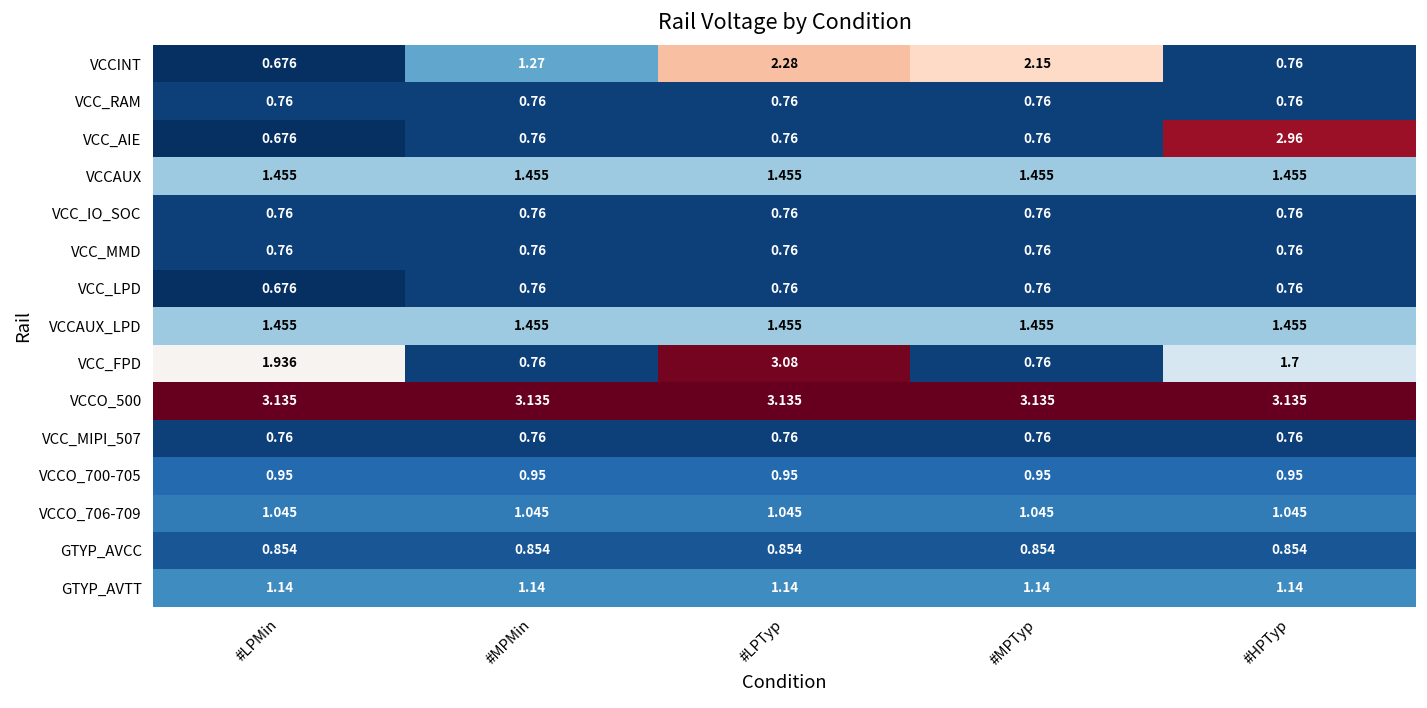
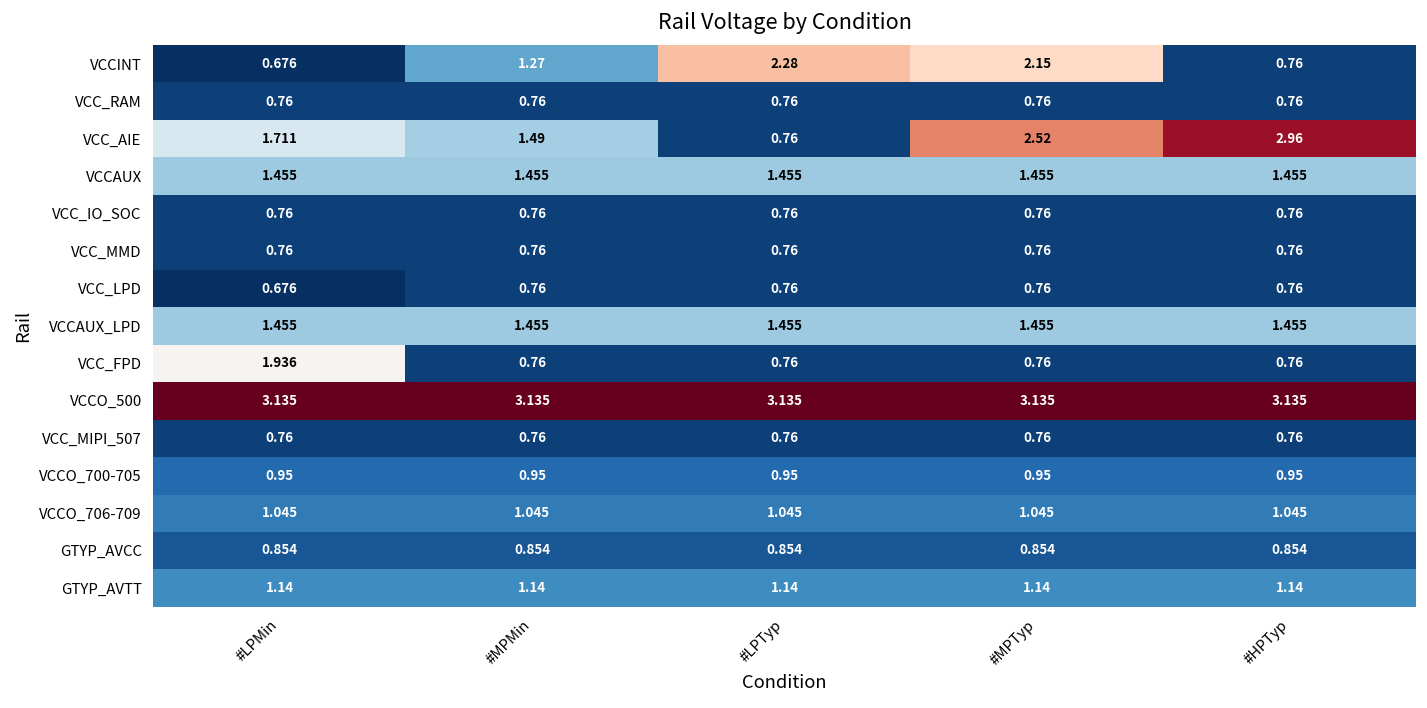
VCC_AIE, #LPMin: 0.676 -> 1.711
VCC_AIE, #MPMin: 0.76 -> 1.49
VCC_AIE, #MPTyp: 0.76 -> 2.52
VCC_FPD, #LPTyp: 3.08 -> 0.76
VCC_FPD, #HPTyp: 1.7 -> 0.76
